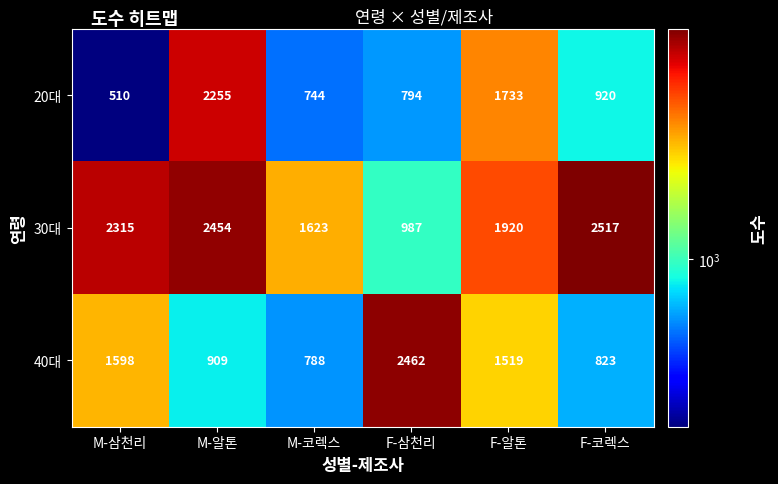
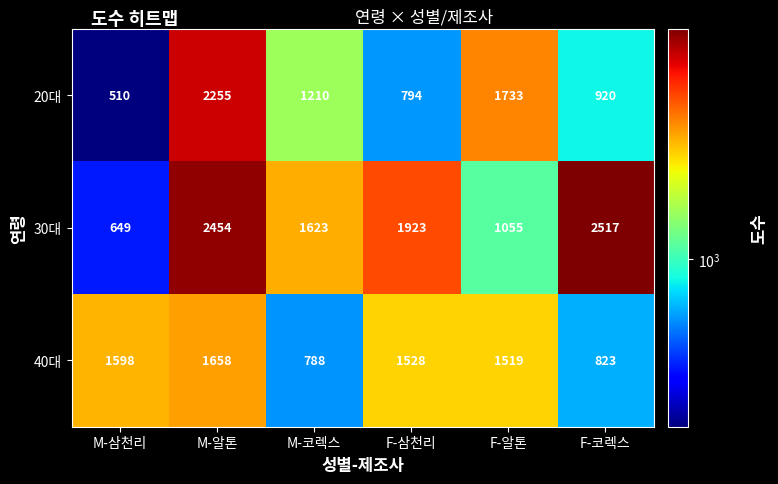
20대, M-코렉스: 744 -> 1210
30대, M-삼천리: 2315 -> 649
30대, F-삼천리: 987 -> 1923
30대, F-알톤: 1920 -> 1055
40대, M-알톤: 909 -> 1658
40대, F-삼천리: 2462 -> 1528
